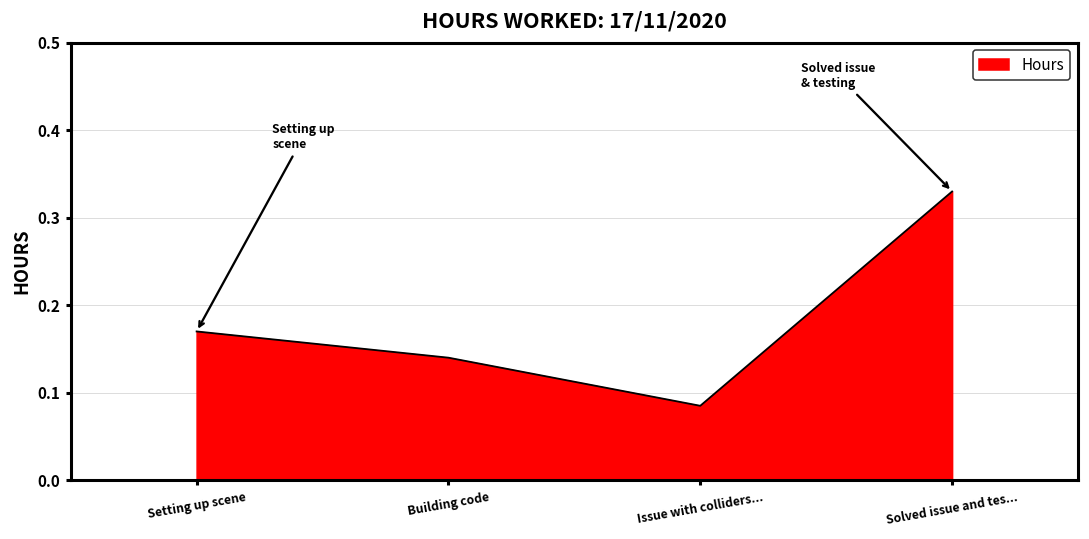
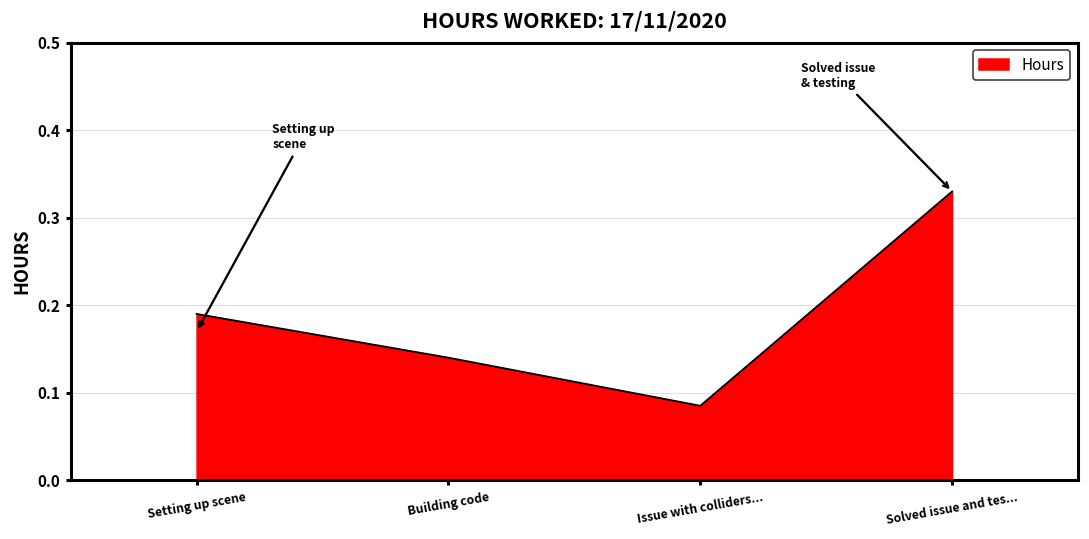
Setting up scene: 0.17 -> 0.19
